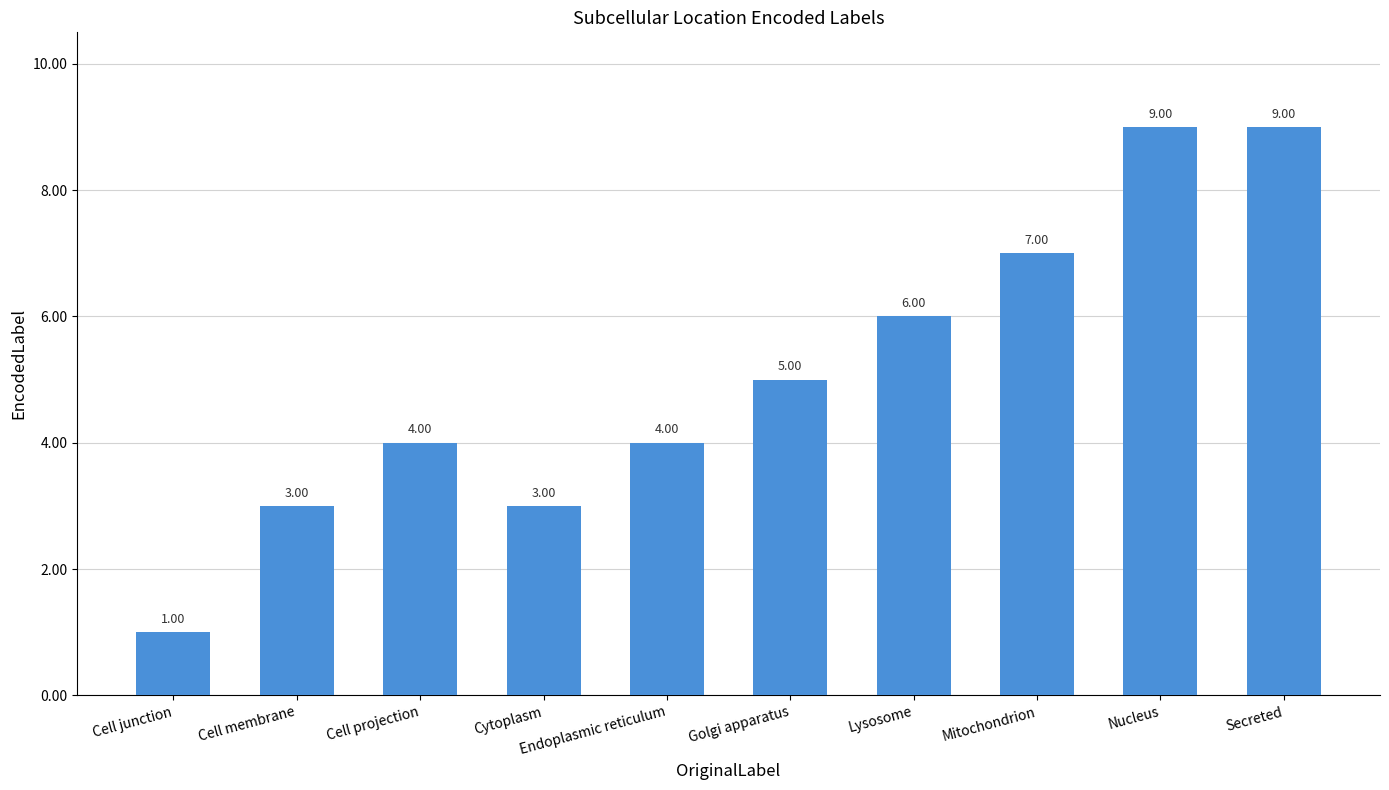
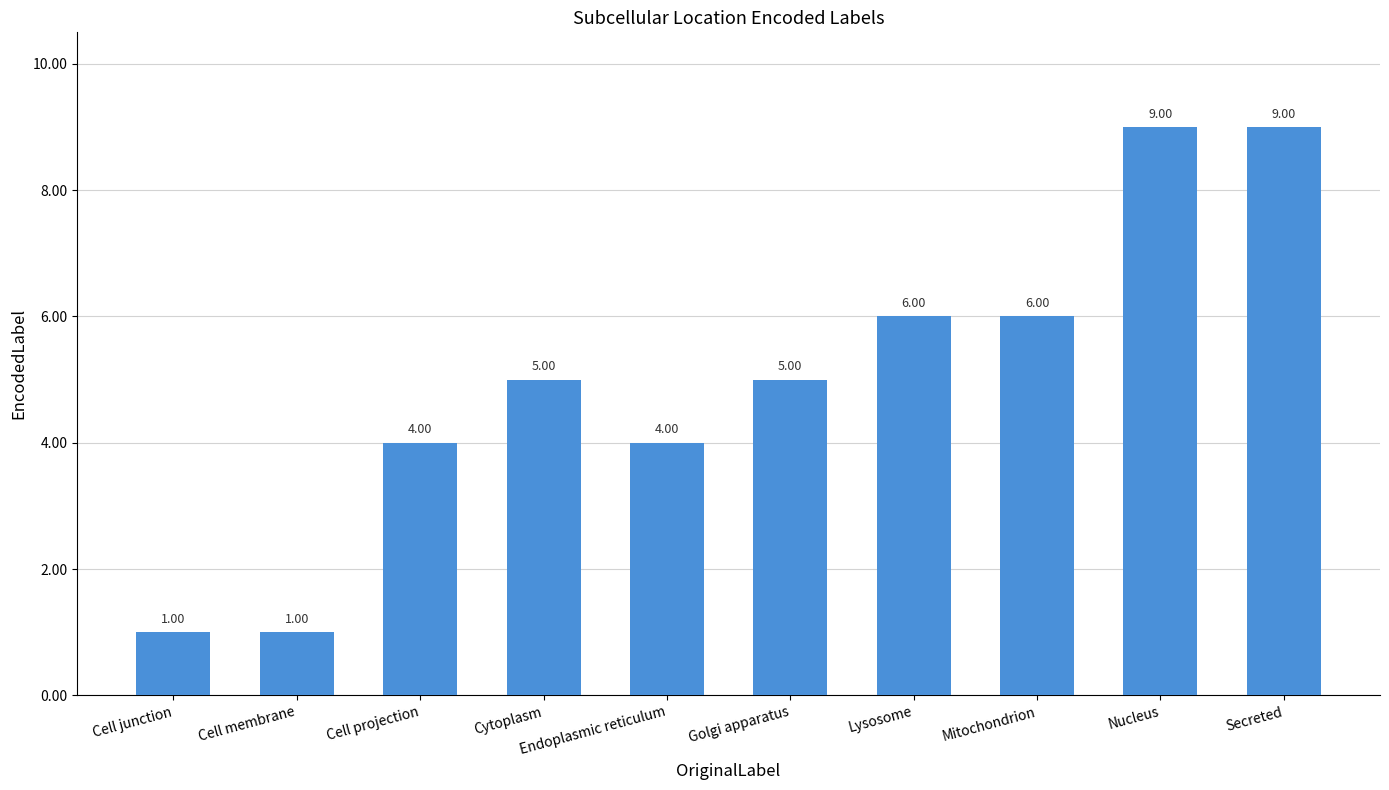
Cell membrane: 3.00 -> 1.00
Cytoplasm: 3.00 -> 5.00
Mitochondrion: 7.00 -> 6.00
